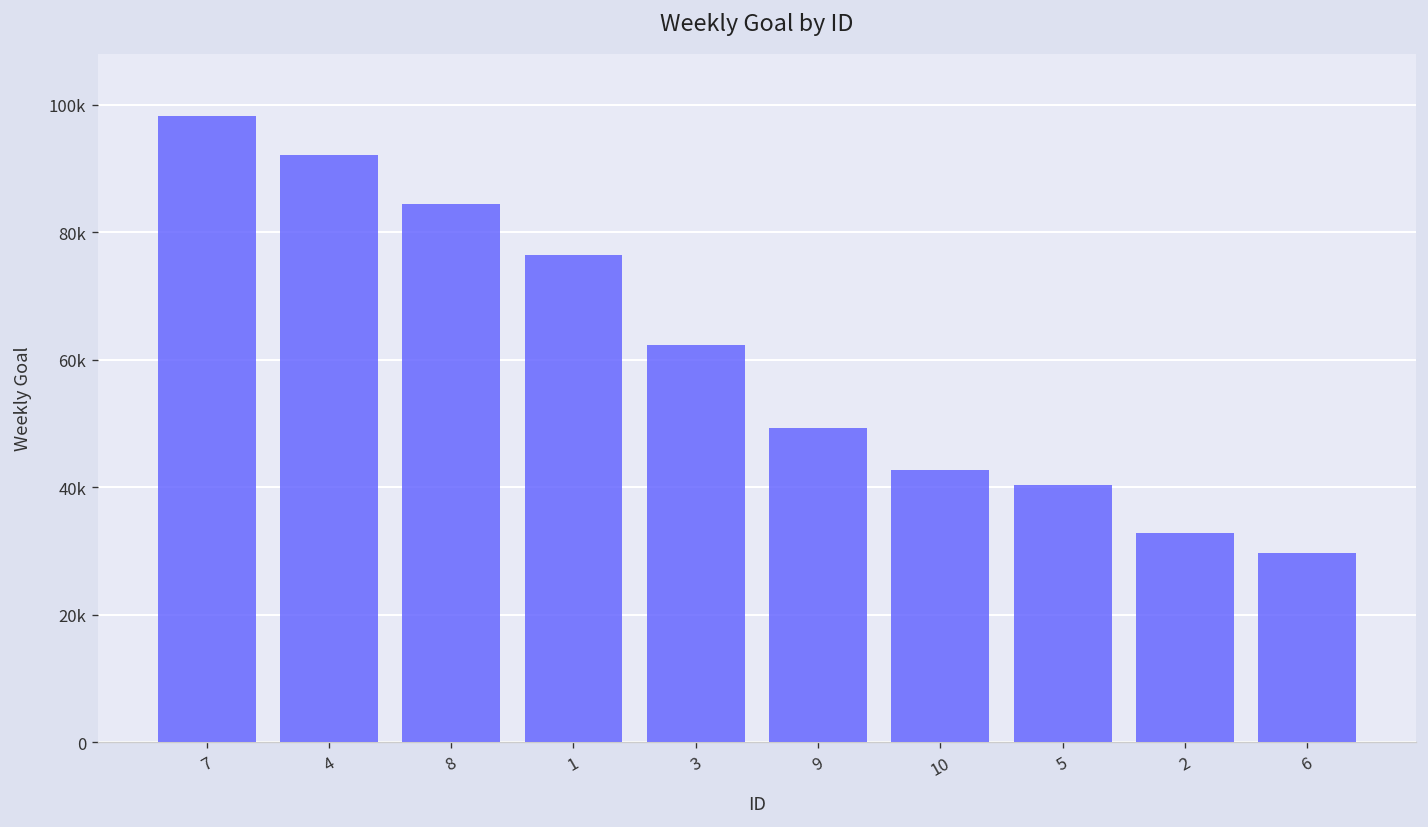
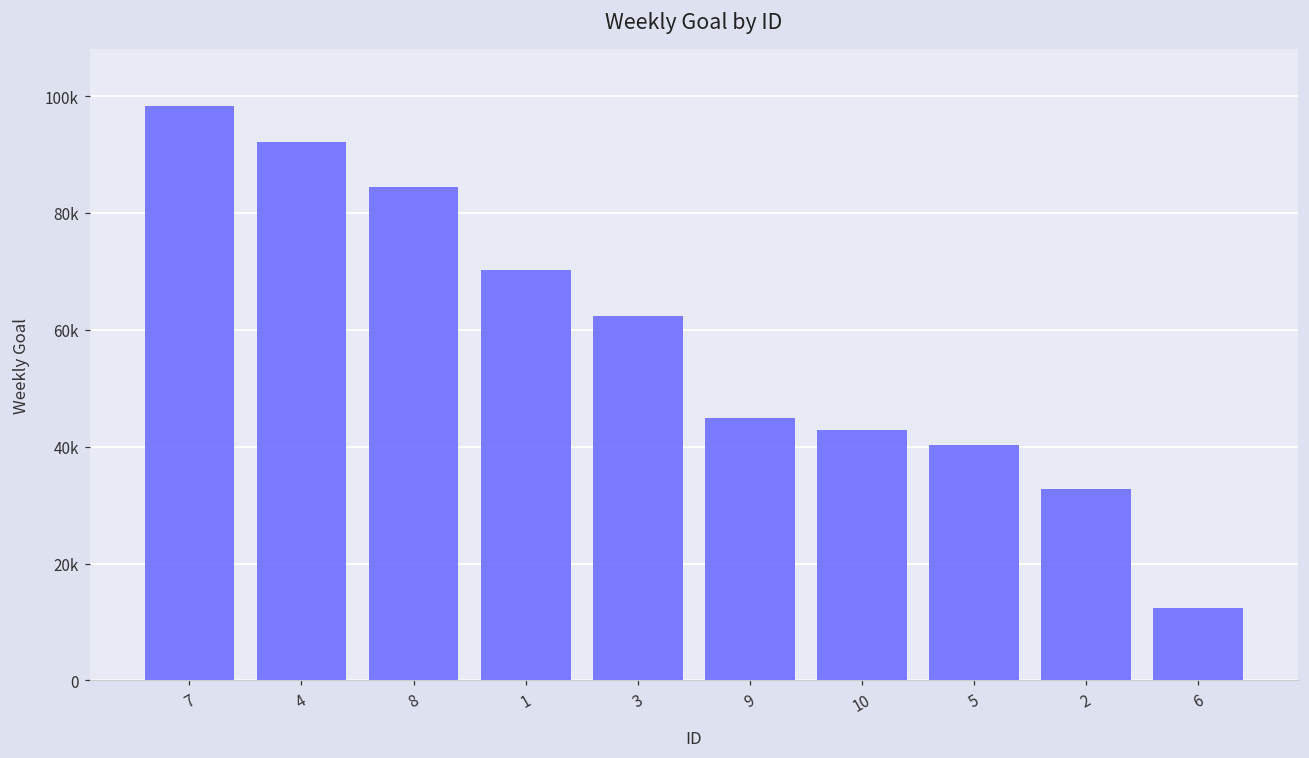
1: 76000 -> 70000
9: 49000 -> 45000
6: 30000 -> 12000
